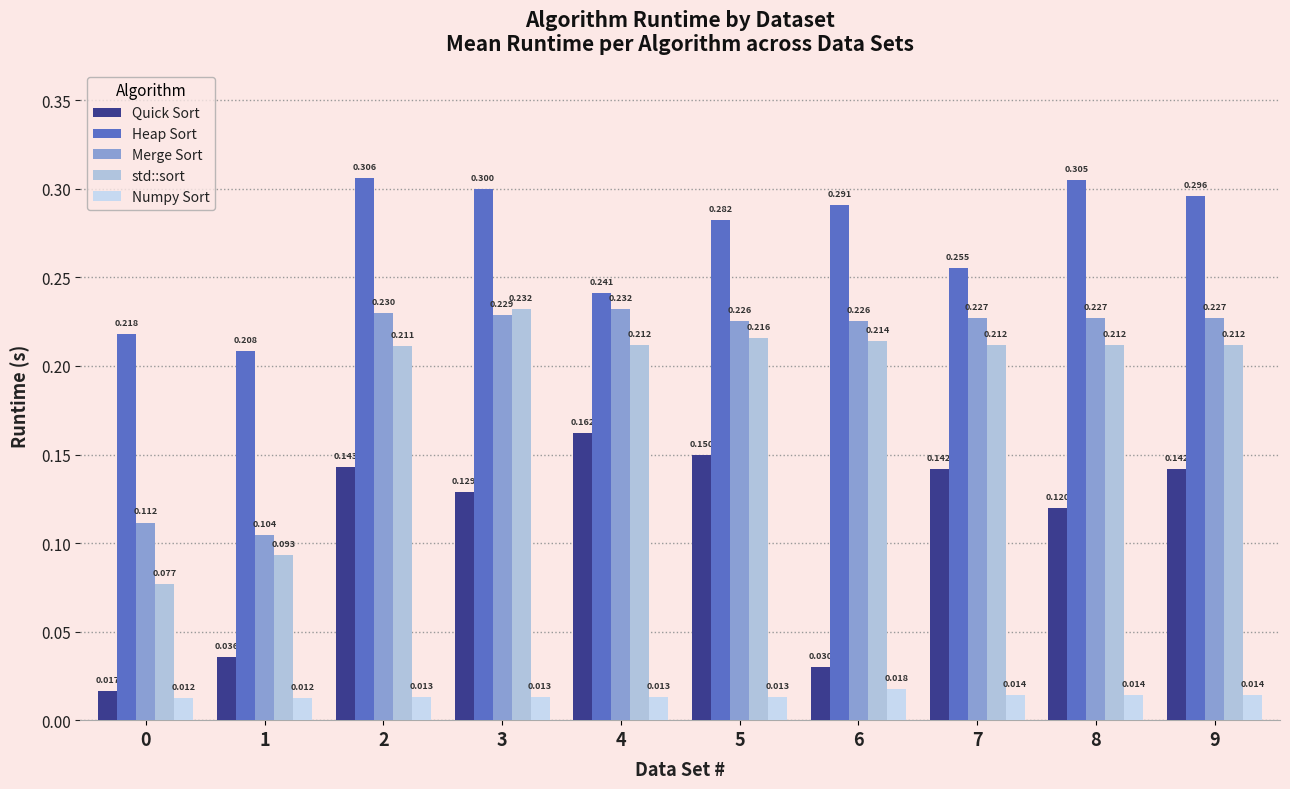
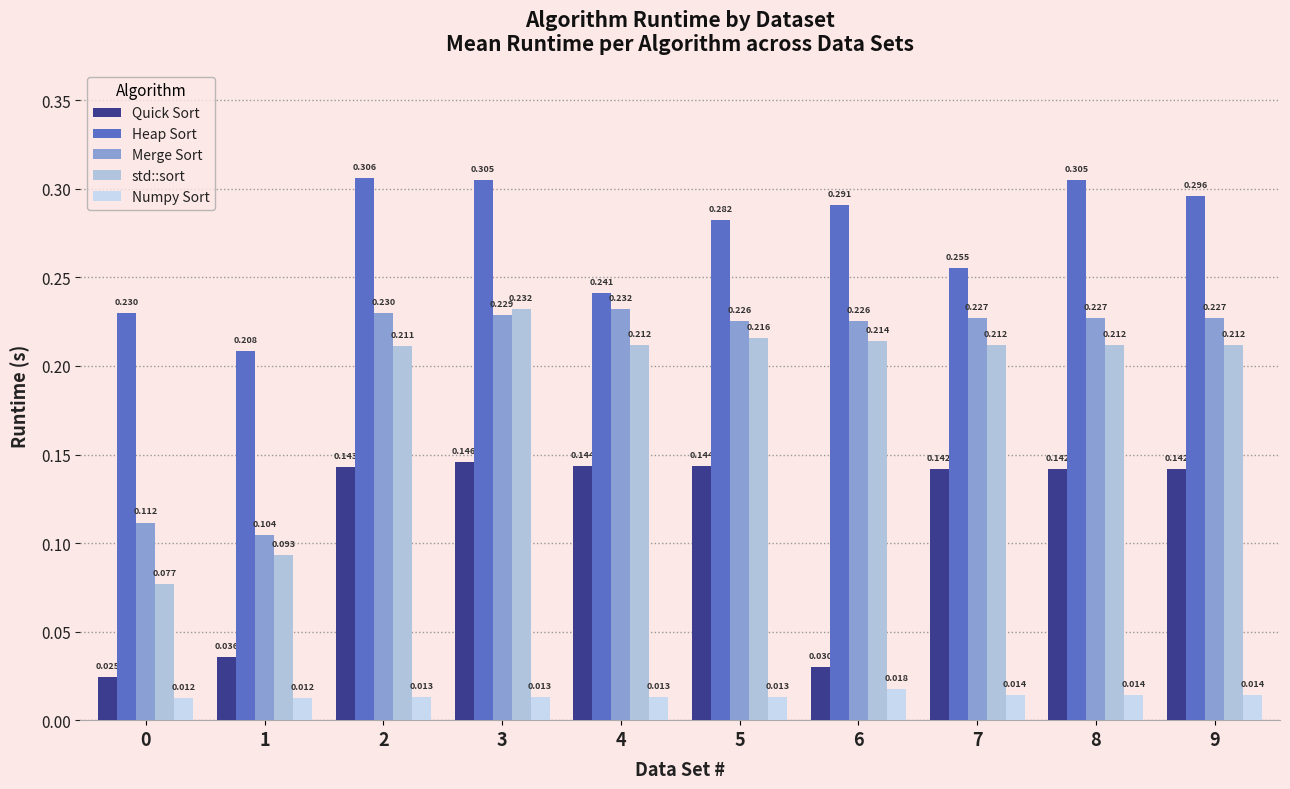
Quick Sort, 0: 0.017 -> 0.025
Heap Sort, 0: 0.218 -> 0.230
Quick Sort, 3: 0.129 -> 0.146
Heap Sort, 3: 0.300 -> 0.305
Quick Sort, 4: 0.162 -> 0.144
Quick Sort, 5: 0.150 -> 0.144
Quick Sort, 8: 0.120 -> 0.142
